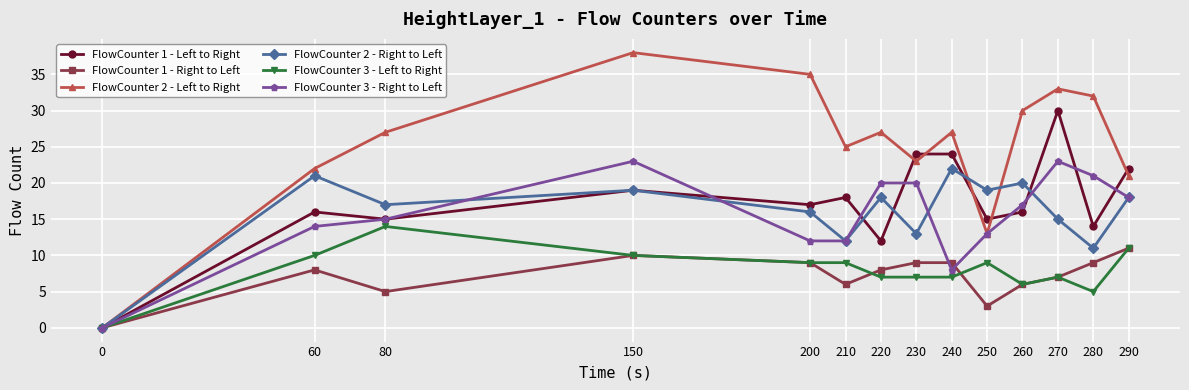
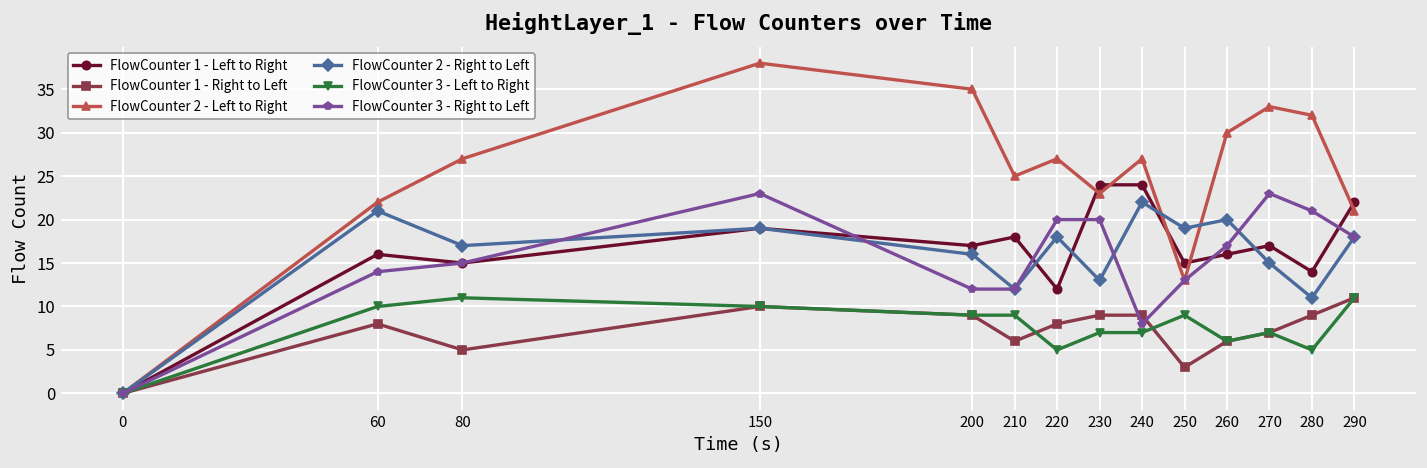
FlowCounter 3 - Left to Right, 80: 14 -> 11
FlowCounter 3 - Left to Right, 220: 7 -> 5
FlowCounter 1 - Left to Right, 270: 30 -> 17
